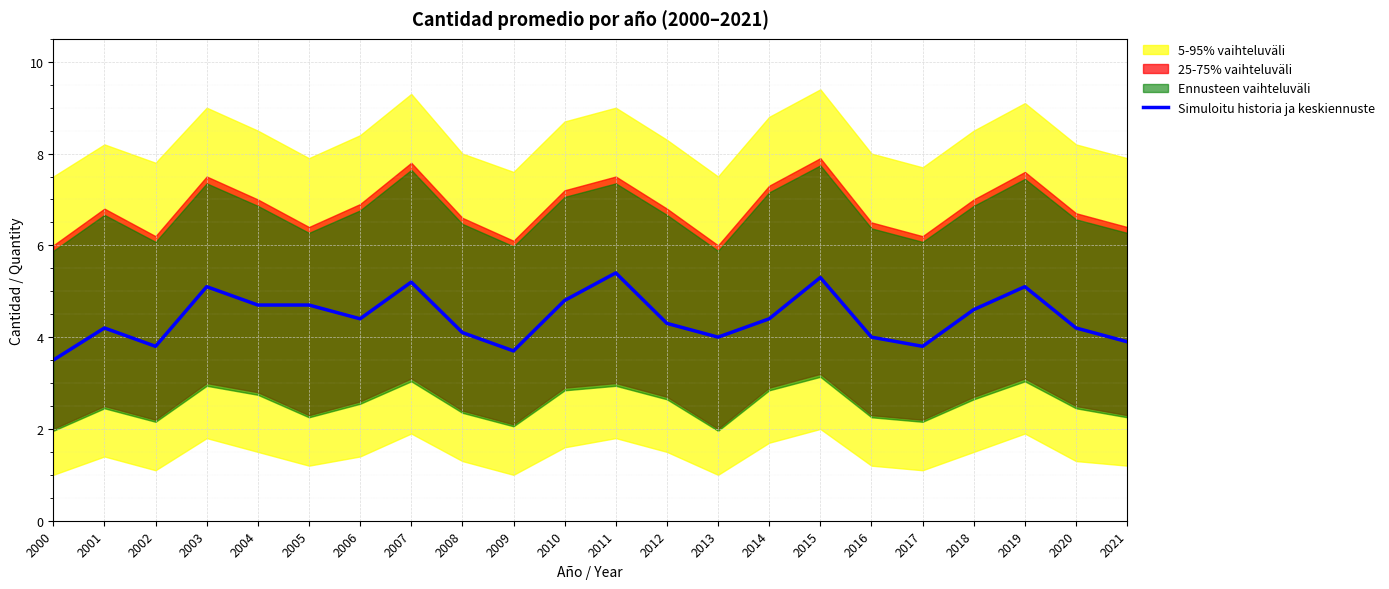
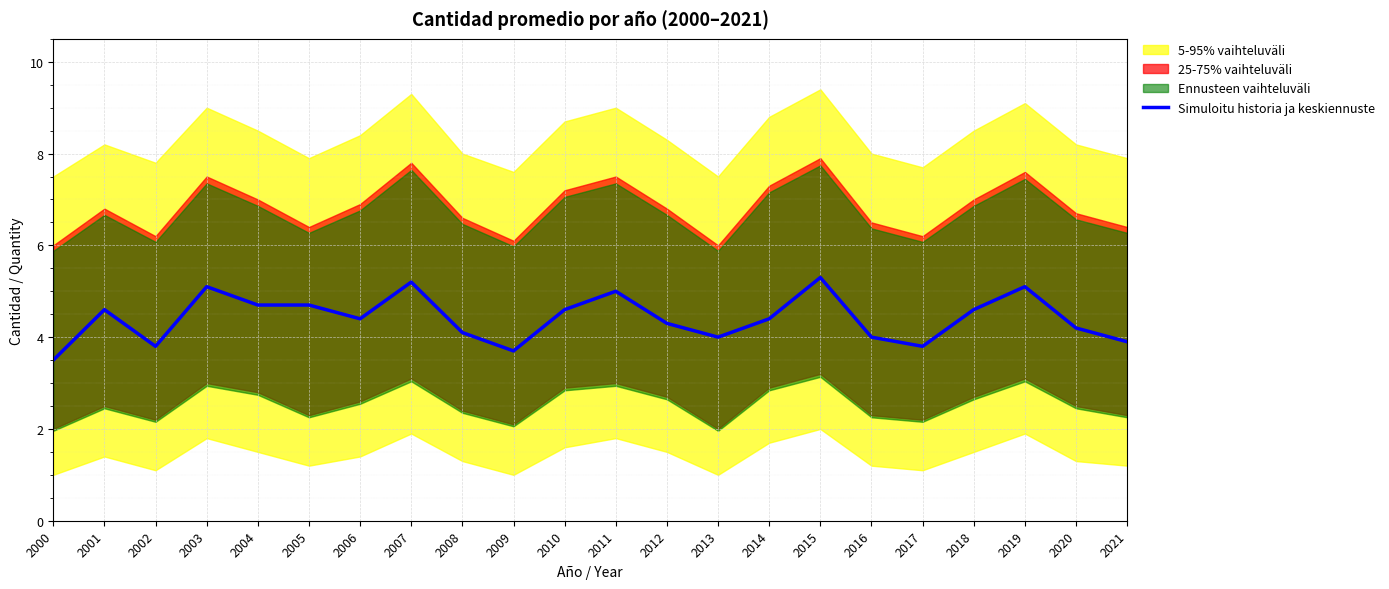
Simuloitu historia ja keskiennuste, 2001: 4.2 -> 4.6
Simuloitu historia ja keskiennuste, 2010: 4.8 -> 4.6
Simuloitu historia ja keskiennuste, 2011: 5.4 -> 5.0
